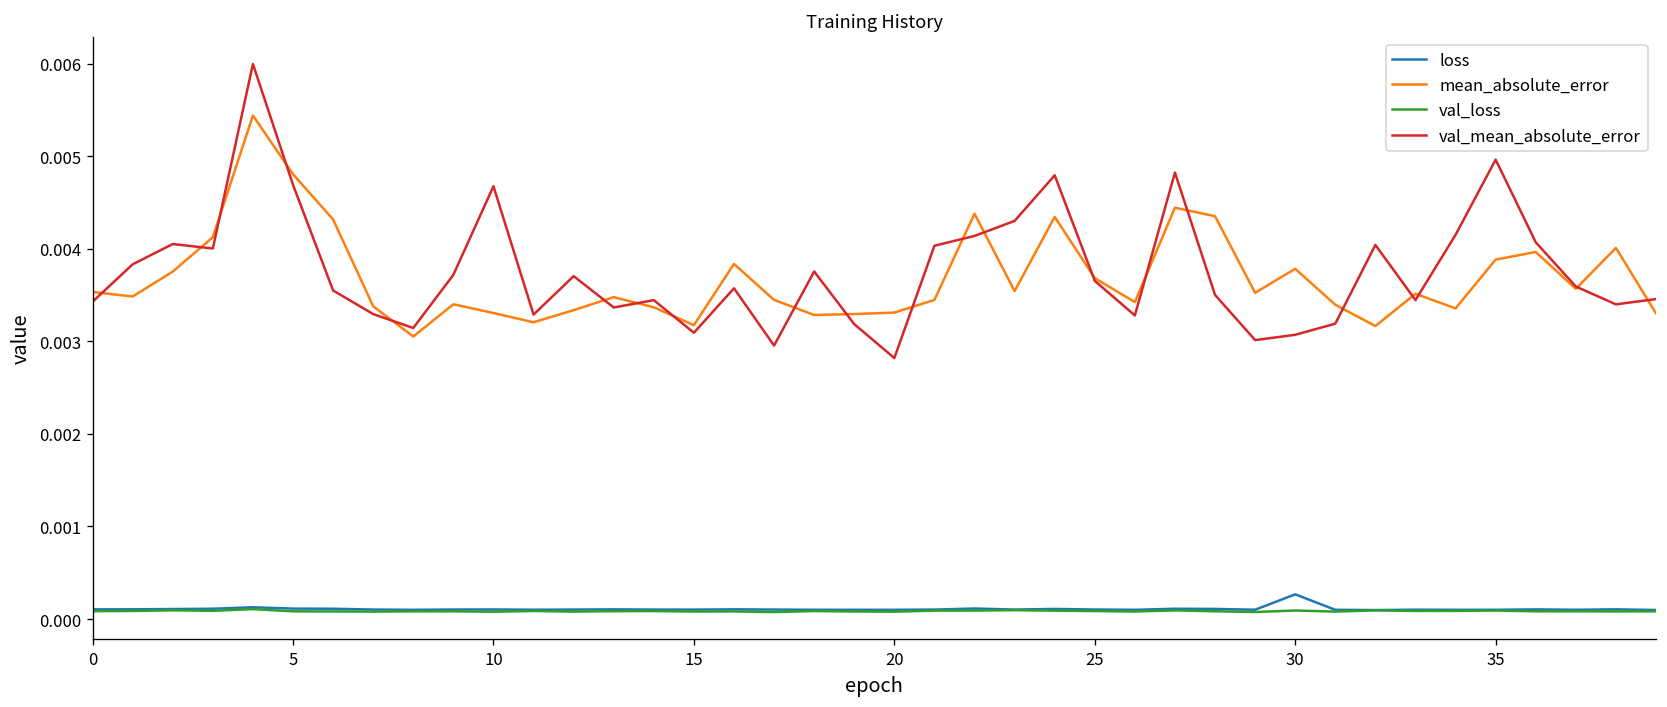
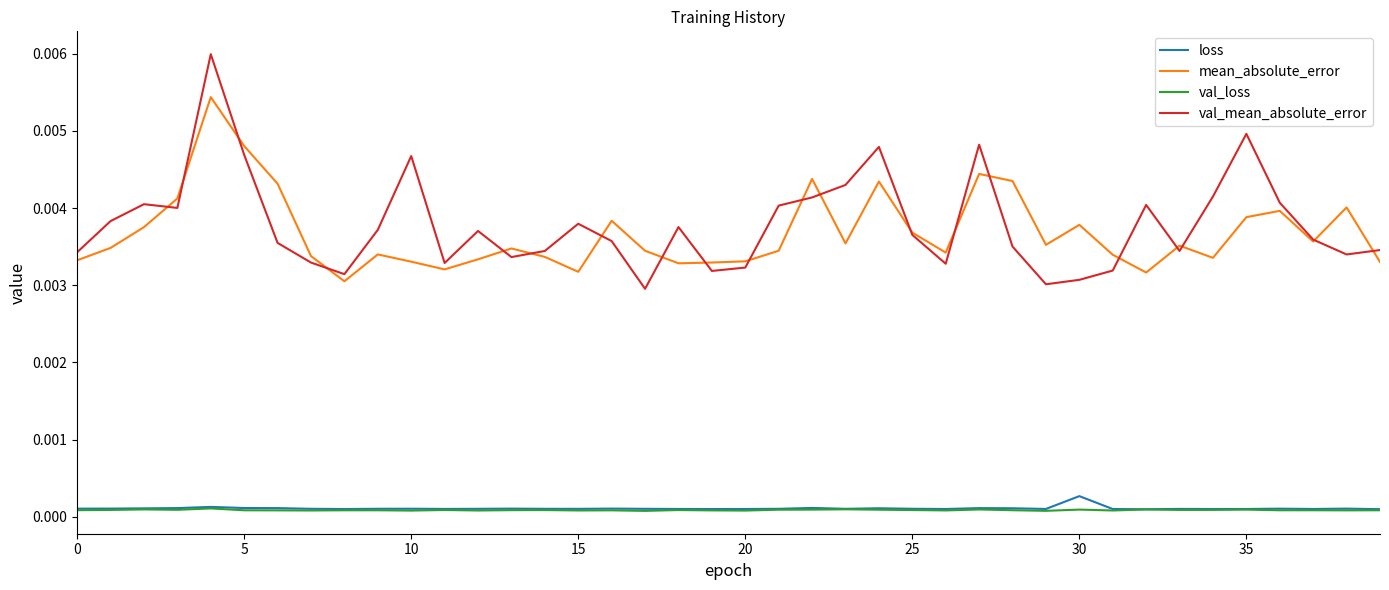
mean_absolute_error, 0: 0.0035 -> 0.0033
val_mean_absolute_error, 15: 0.0031 -> 0.0038
val_mean_absolute_error, 20: 0.0028 -> 0.0032
